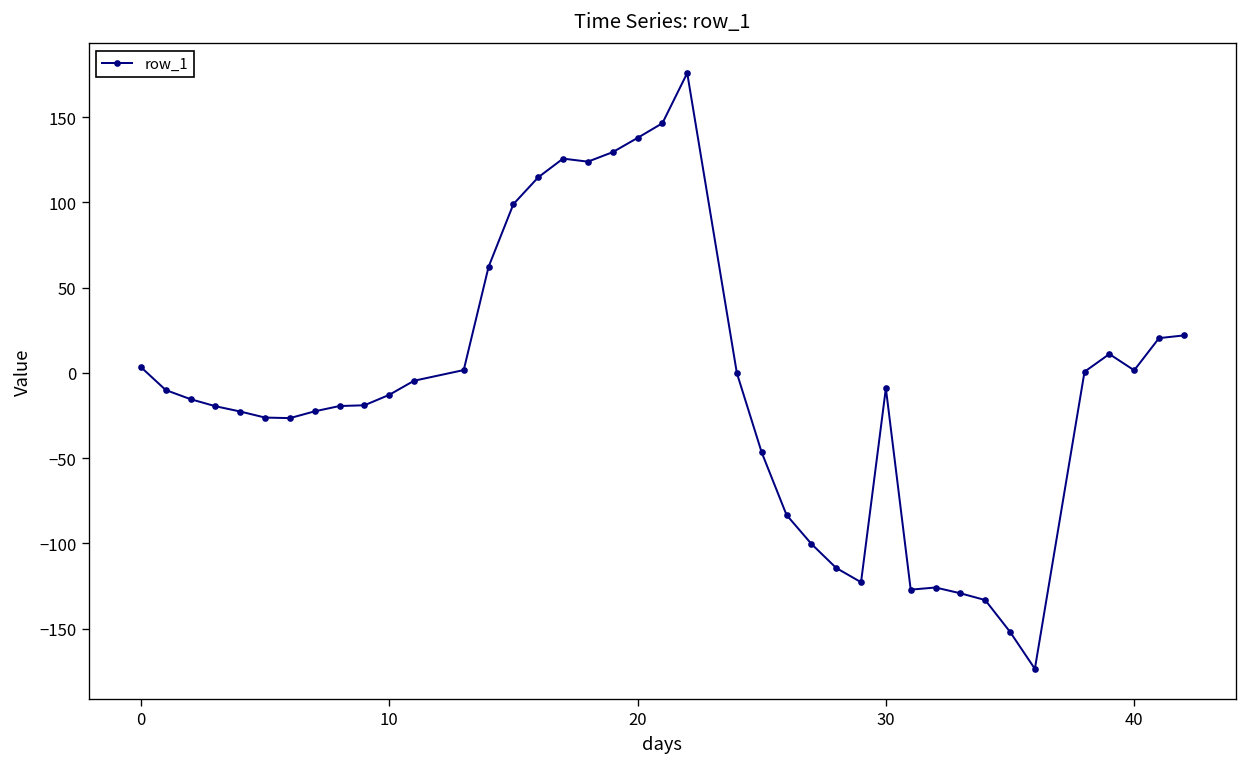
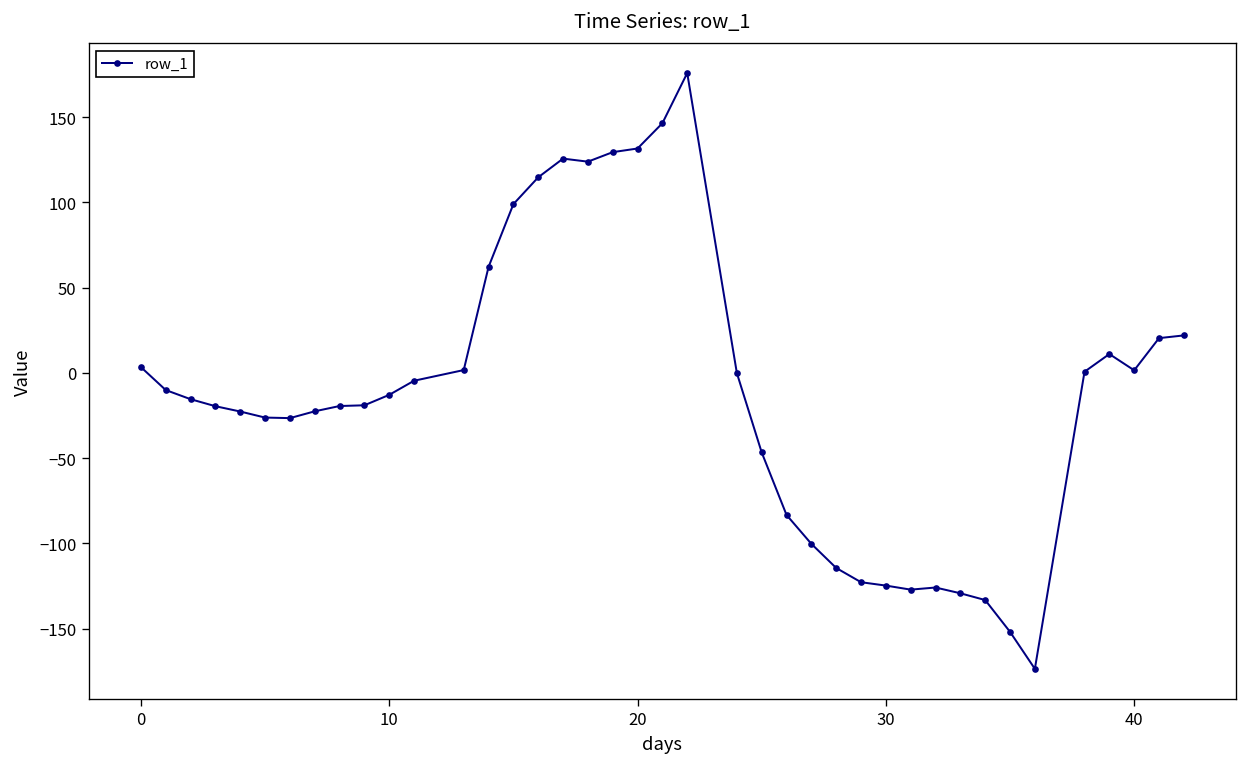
20: 138 -> 132
30: -9 -> -125
